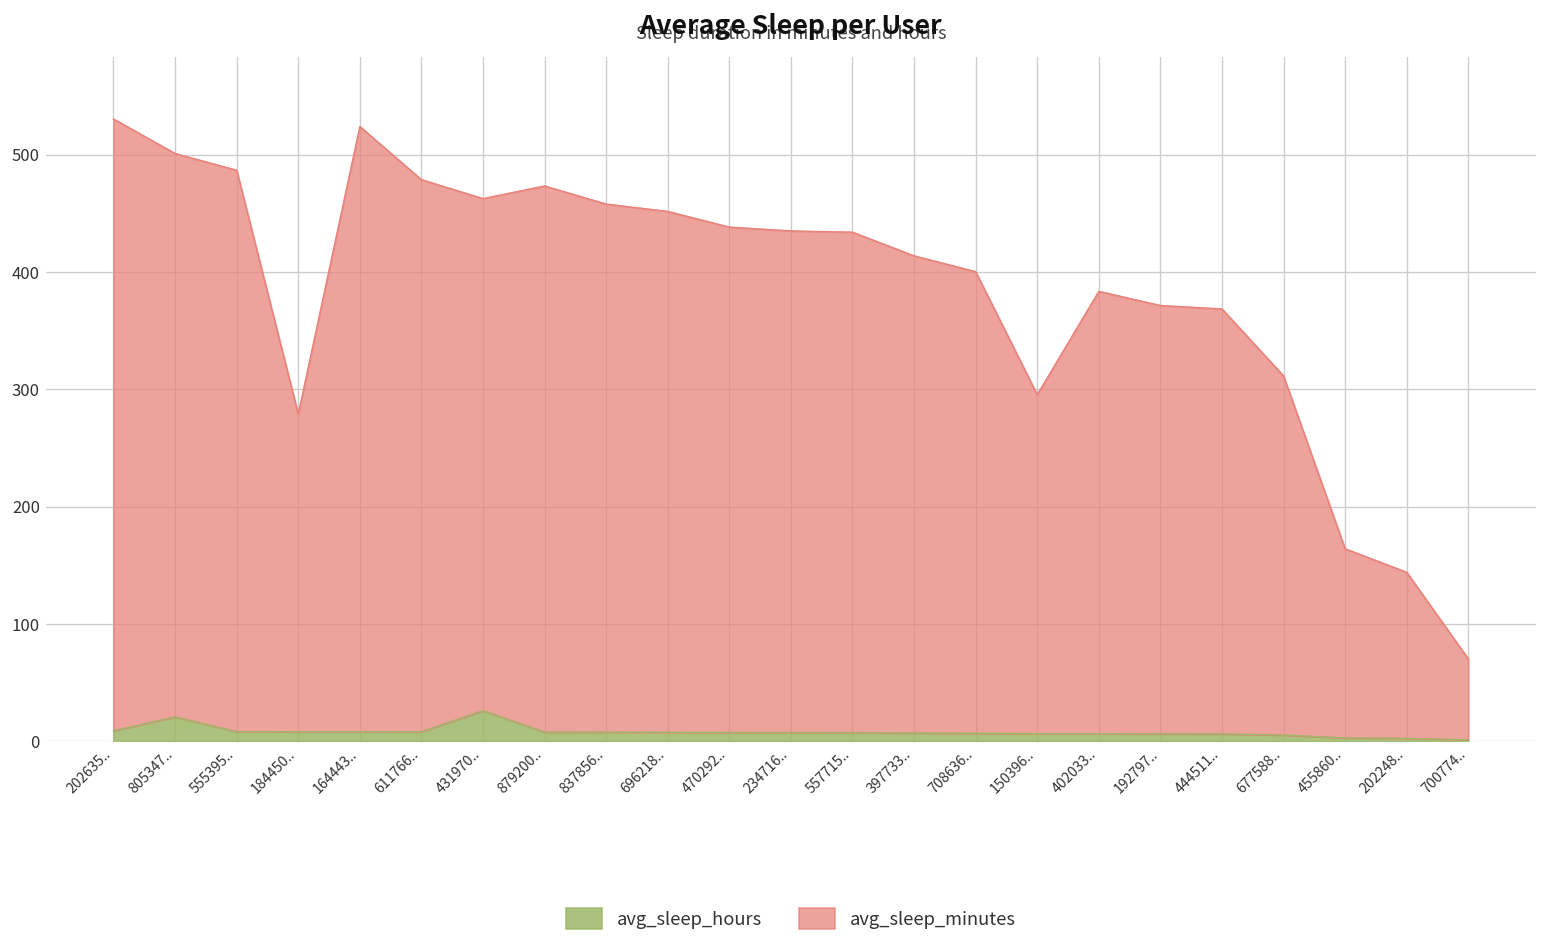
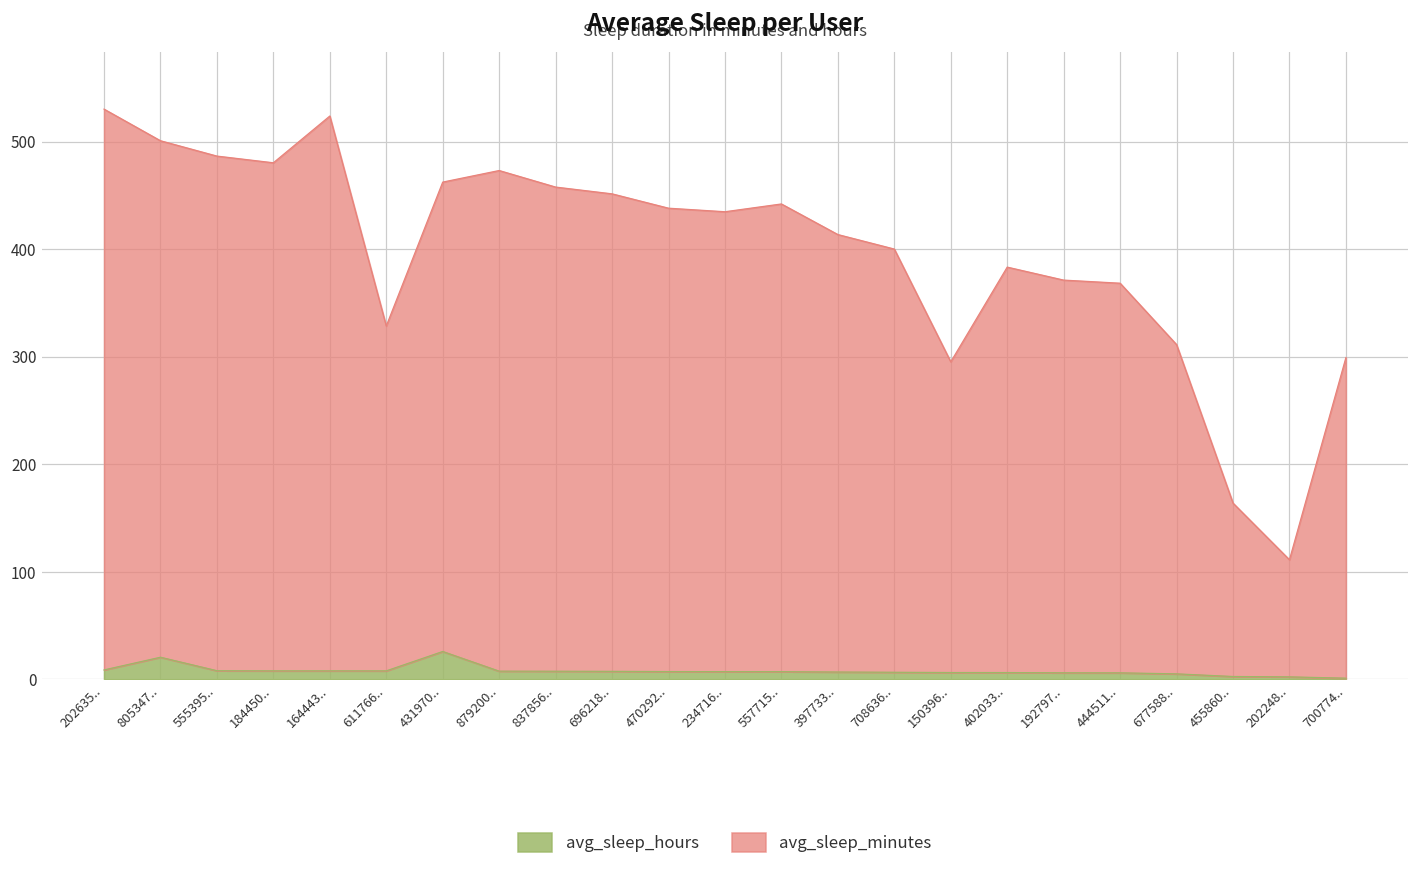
avg_sleep_minutes, 184450..: 280 -> 480
avg_sleep_minutes, 611766..: 480 -> 330
avg_sleep_minutes, 557715..: 430 -> 440
avg_sleep_minutes, 202248..: 140 -> 110
avg_sleep_minutes, 700774..: 70 -> 300
